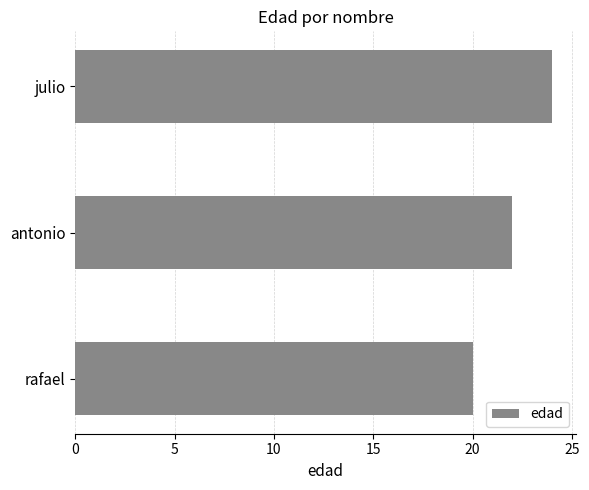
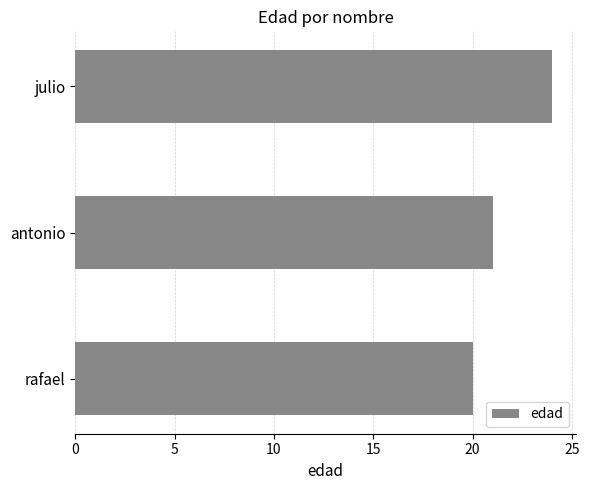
antonio: 22 -> 21
